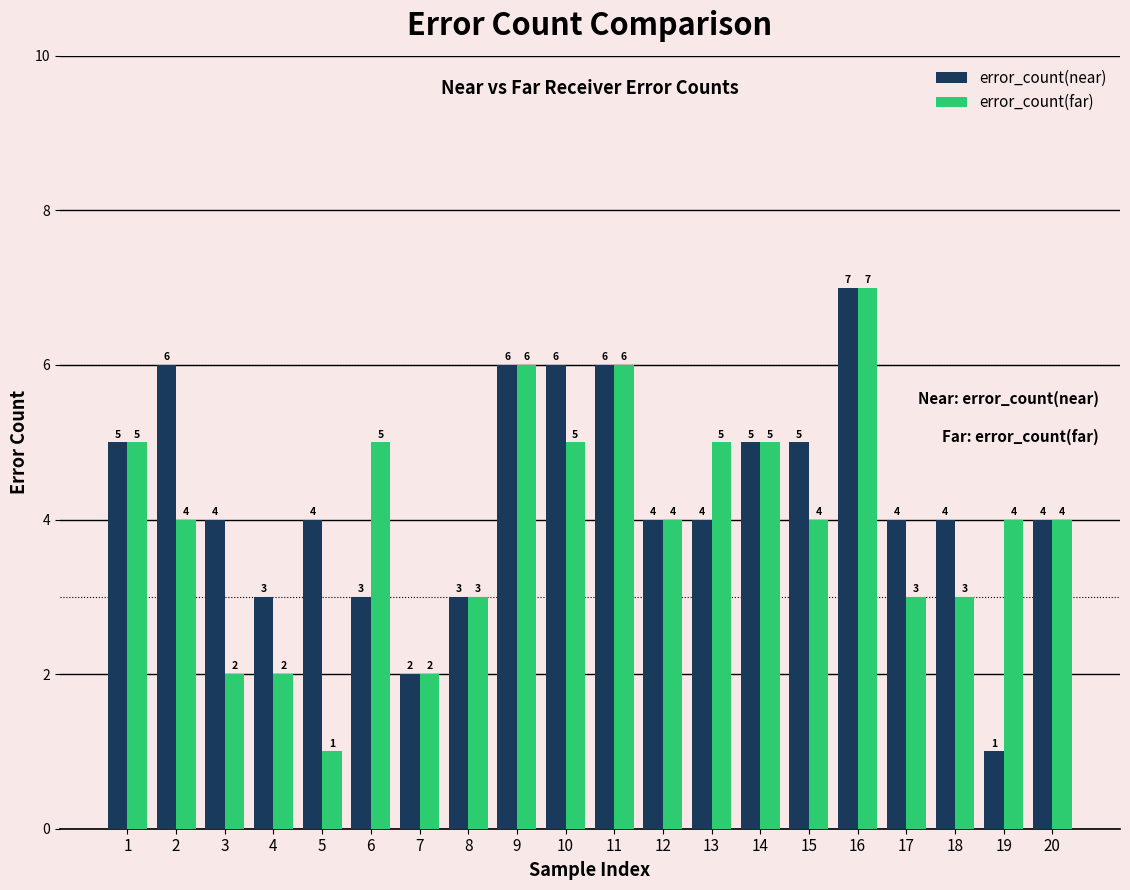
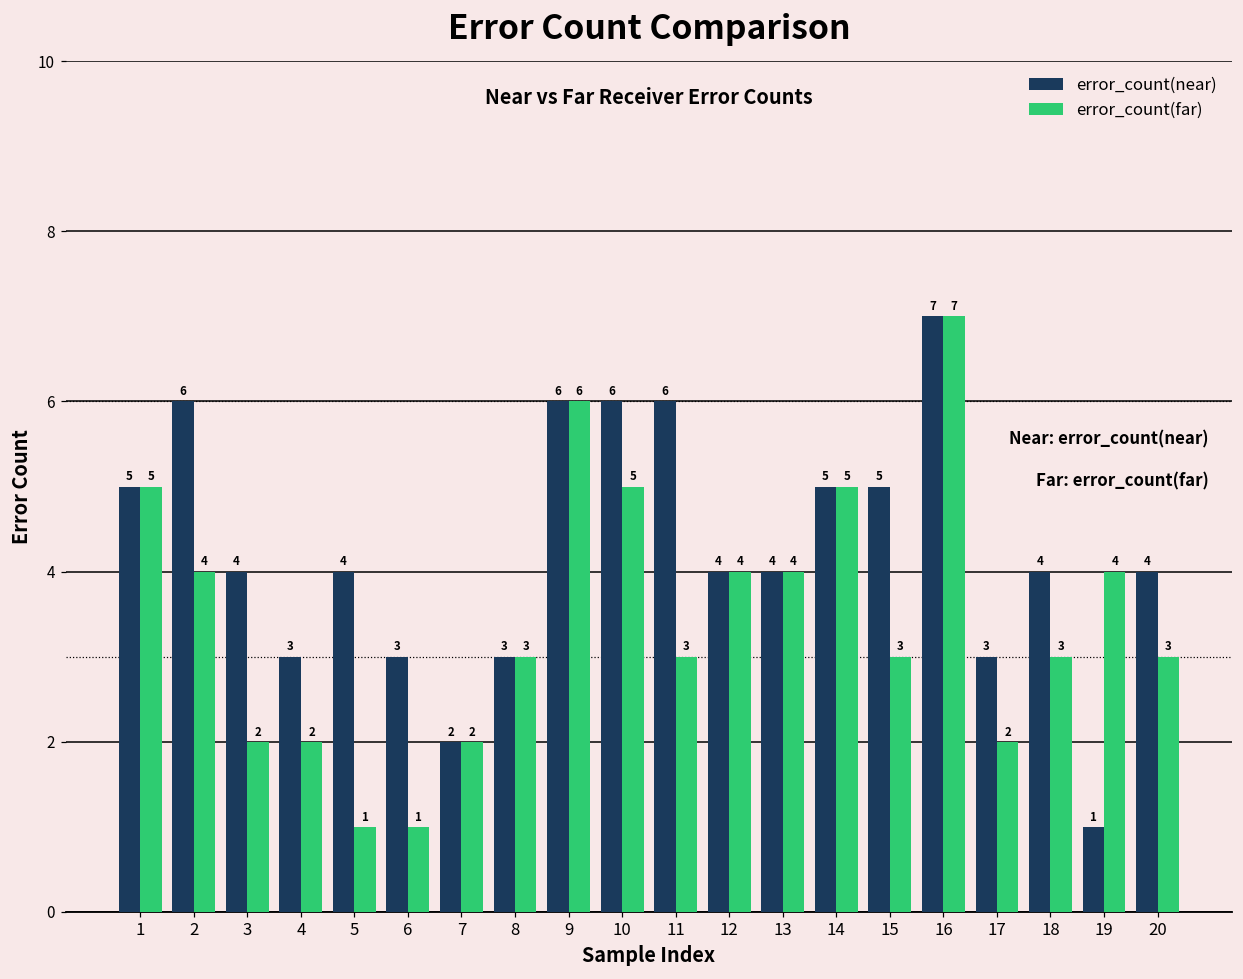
error_count(far), 6: 5 -> 1
error_count(far), 11: 6 -> 3
error_count(far), 13: 5 -> 4
error_count(far), 15: 4 -> 3
error_count(near), 17: 4 -> 3
error_count(far), 17: 3 -> 2
error_count(far), 20: 4 -> 3
